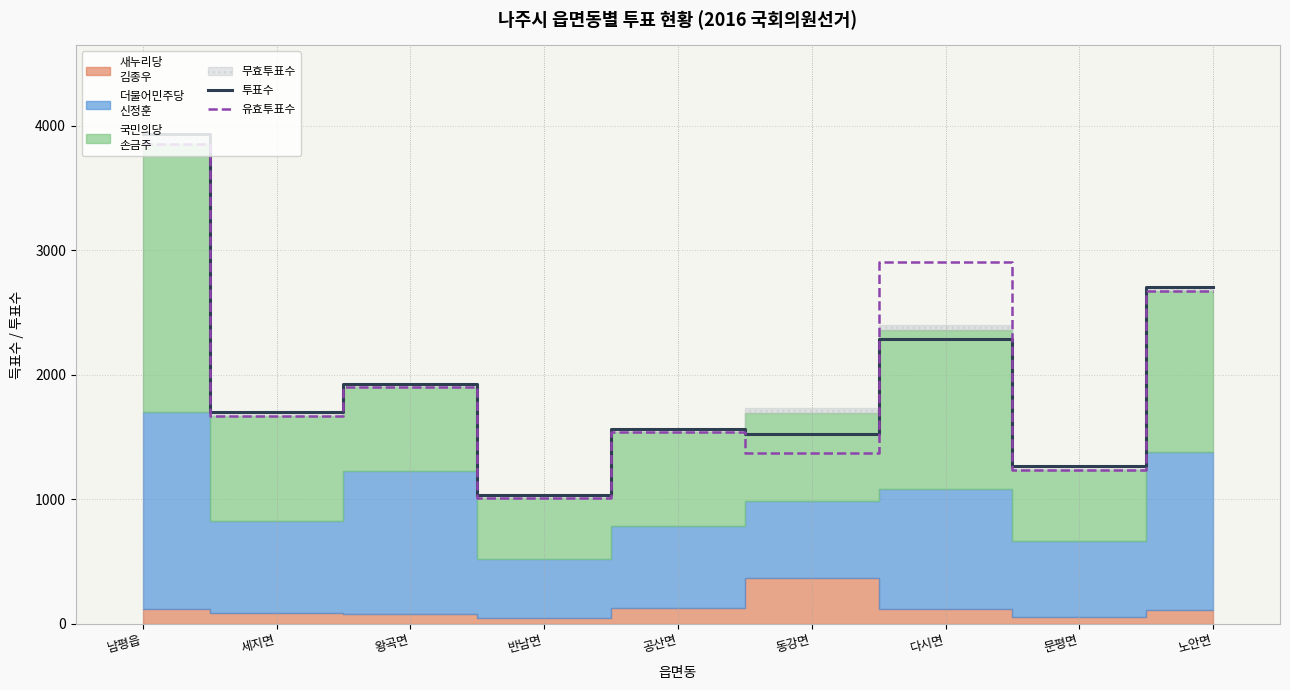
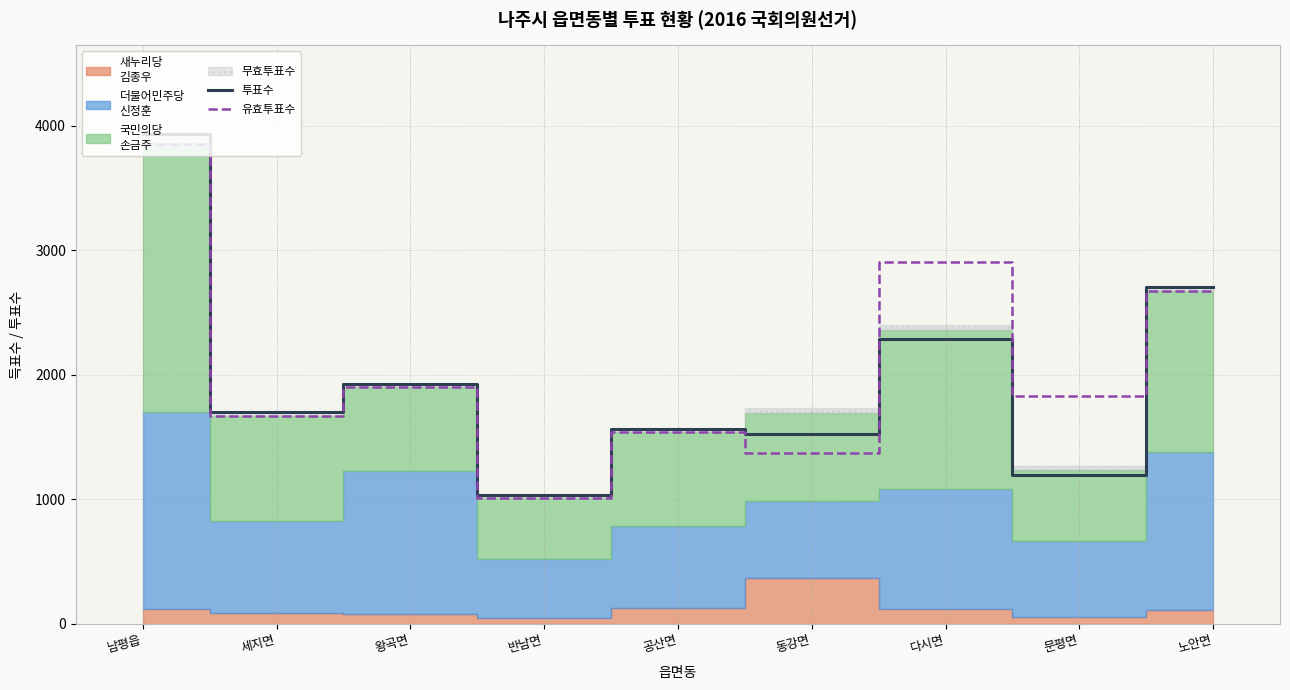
투표수, 문평면: 1270 -> 1190
유효투표수, 문평면: 1230 -> 1830
